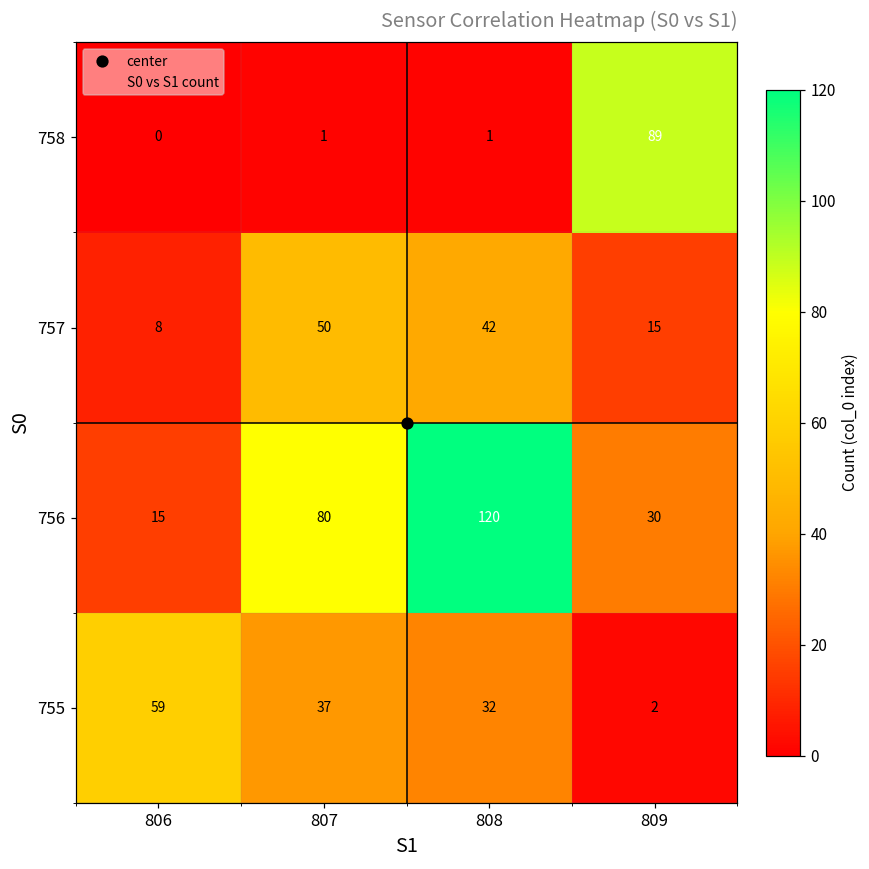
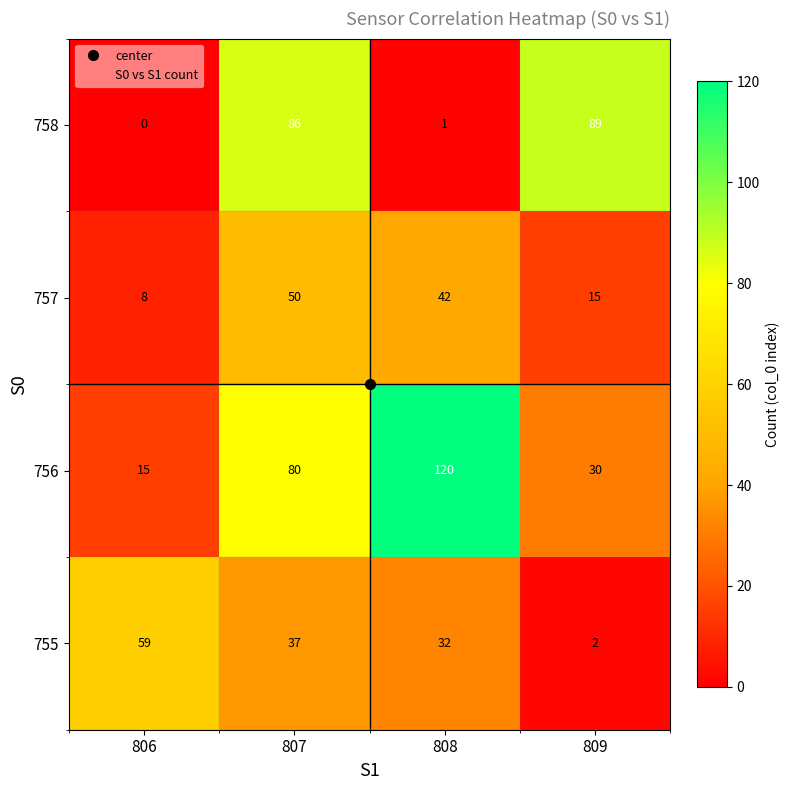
758, 807: 1 -> 86
